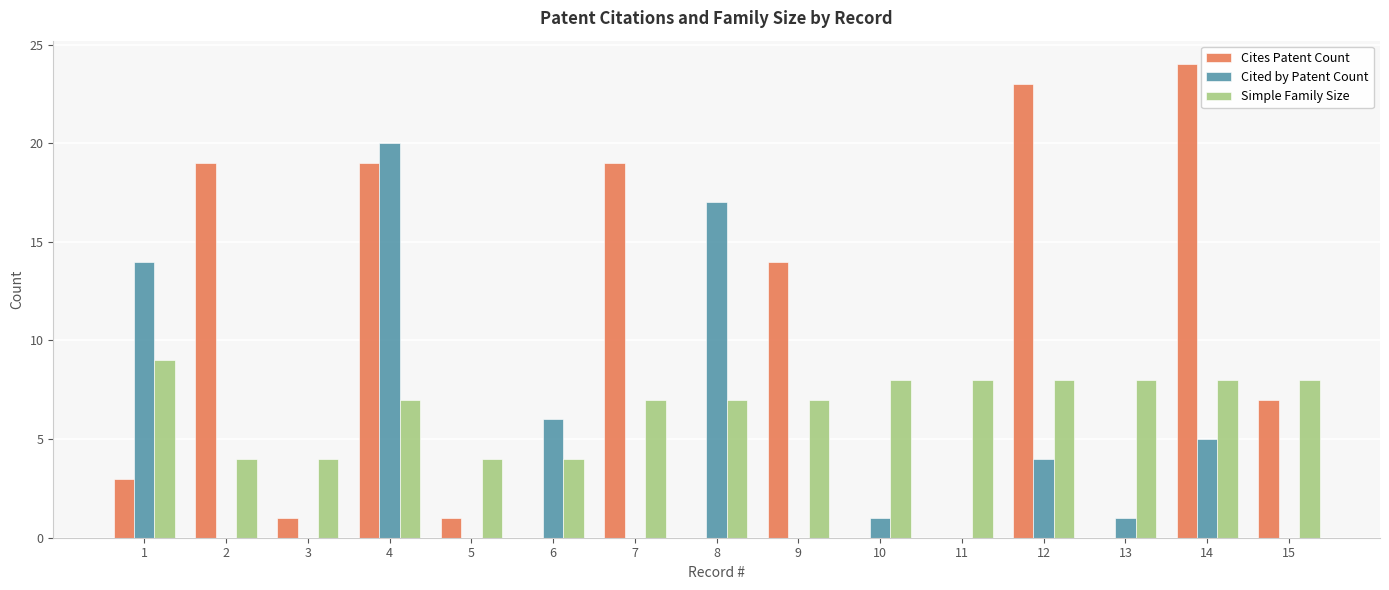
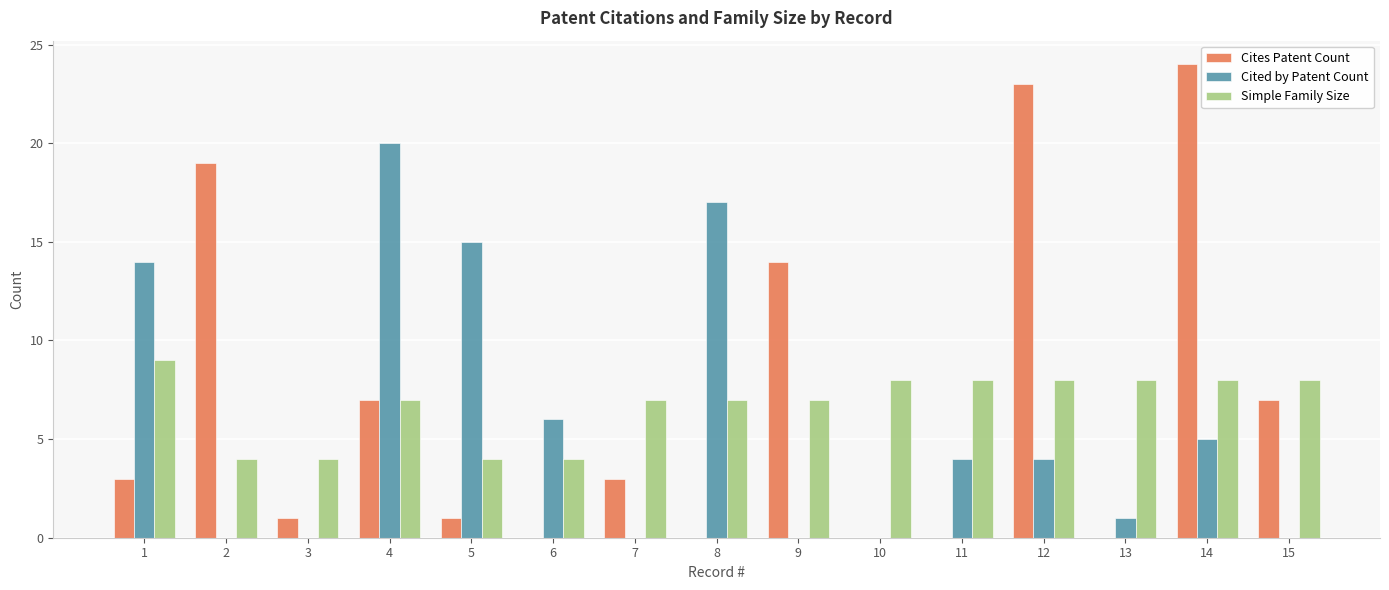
Cites Patent Count, 4: 19 -> 7
Cited by Patent Count, 5: 0 -> 15
Cites Patent Count, 7: 19 -> 3
Cited by Patent Count, 10: 1 -> 0
Cited by Patent Count, 11: 0 -> 4
